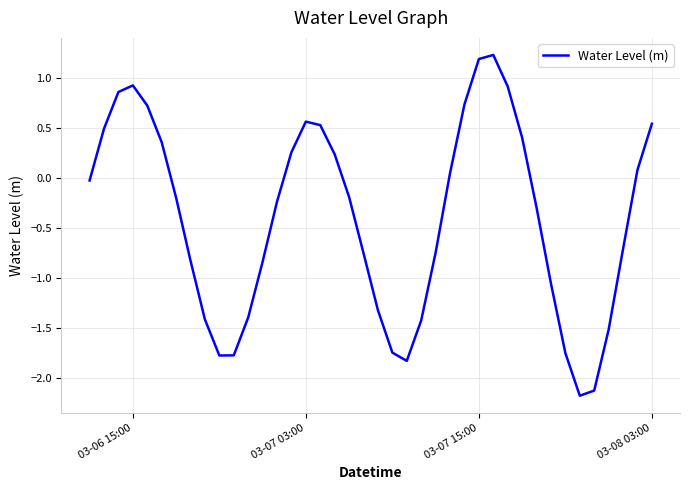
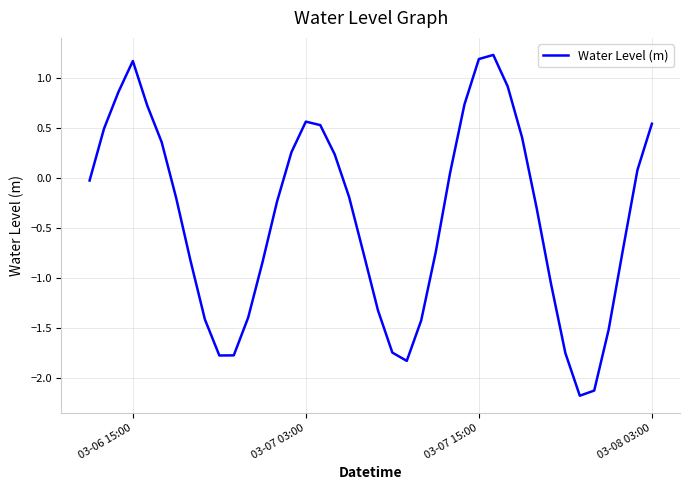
03-06 15:00: 0.9 -> 1.2
